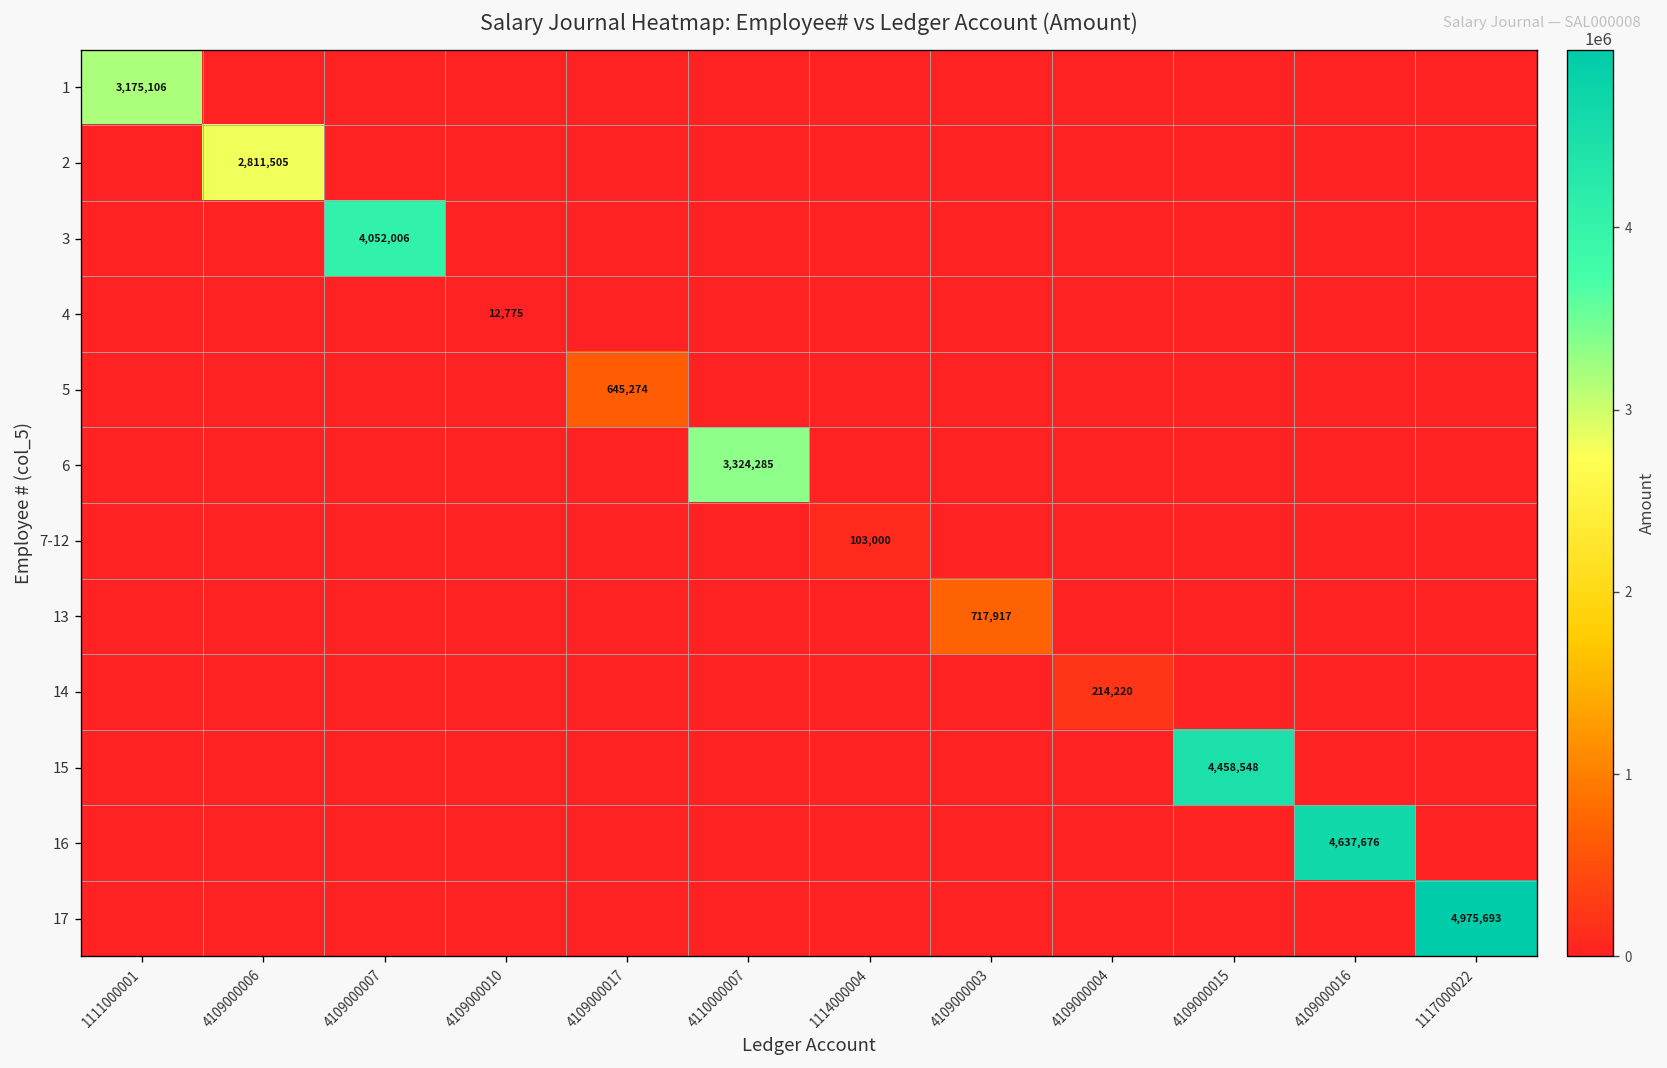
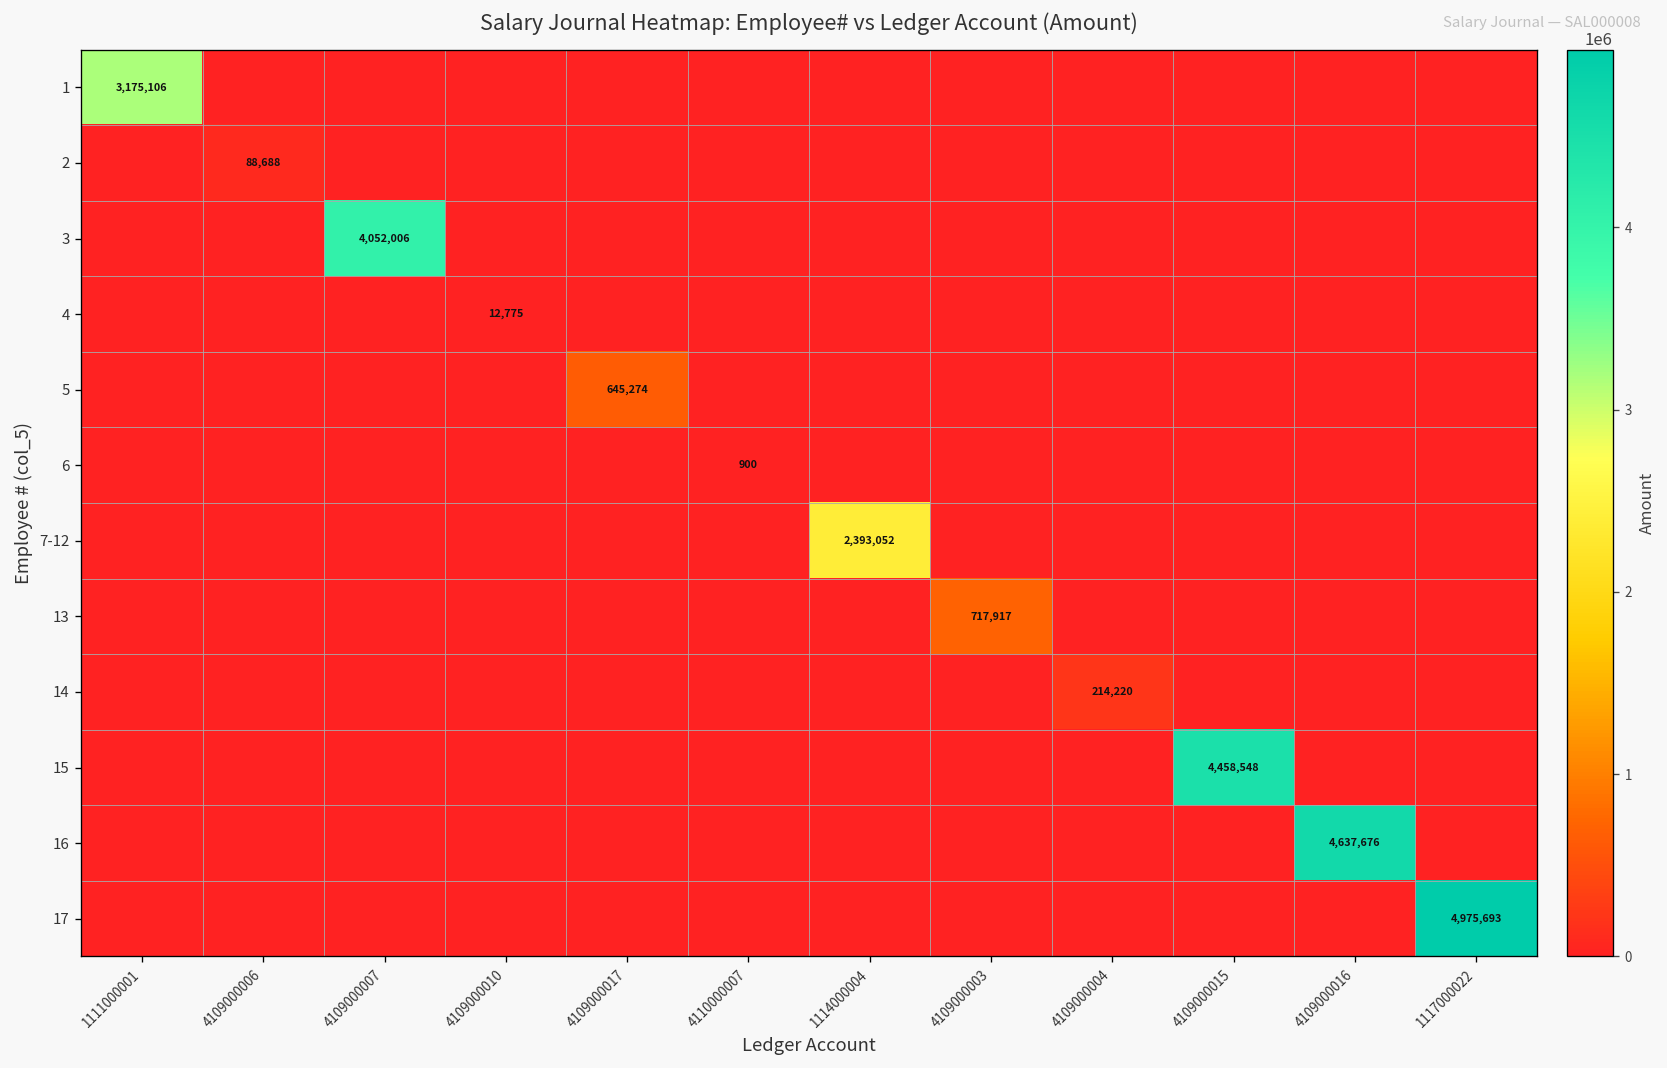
2, 4109000006: 2,811,505 -> 88,688
6, 4110000007: 3,324,285 -> 900
7-12, 1114000004: 103,000 -> 2,393,052
